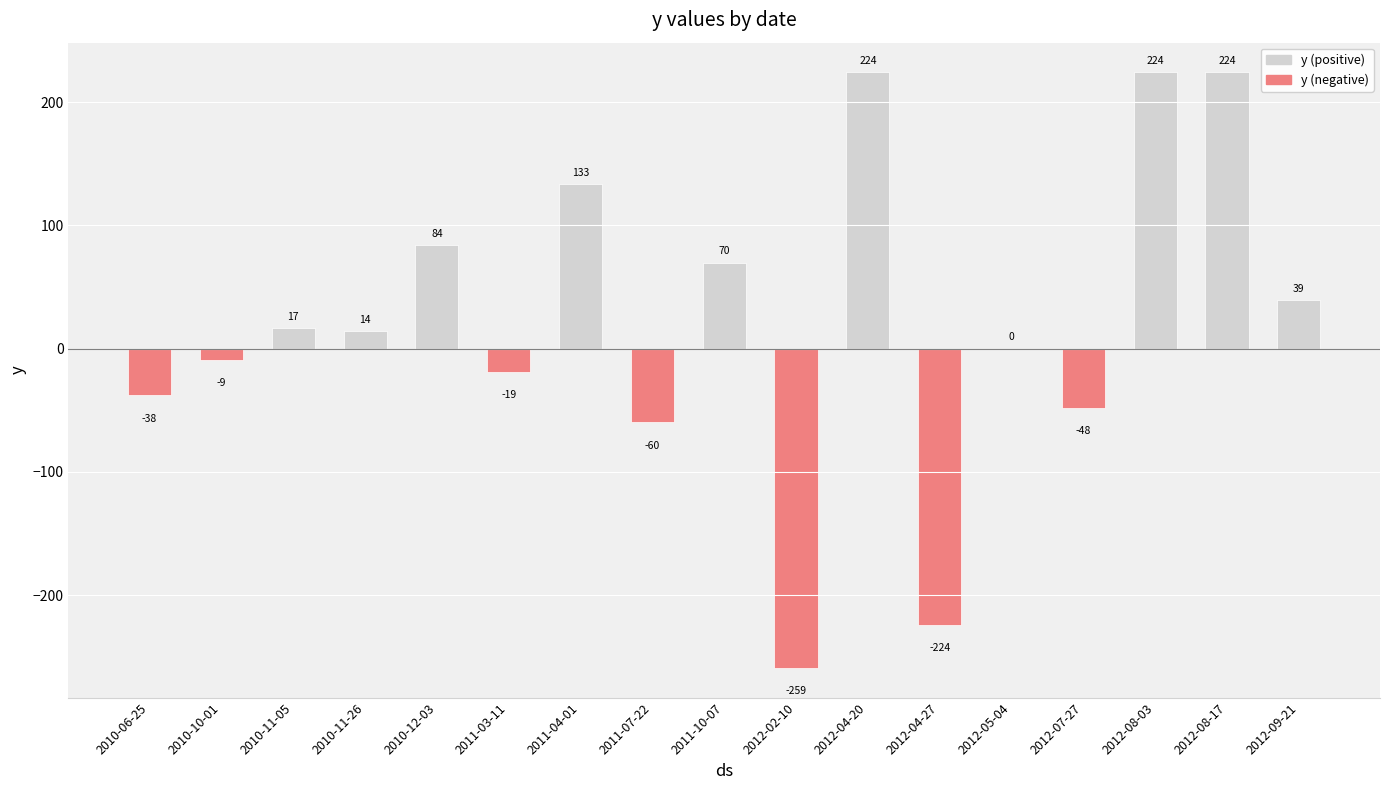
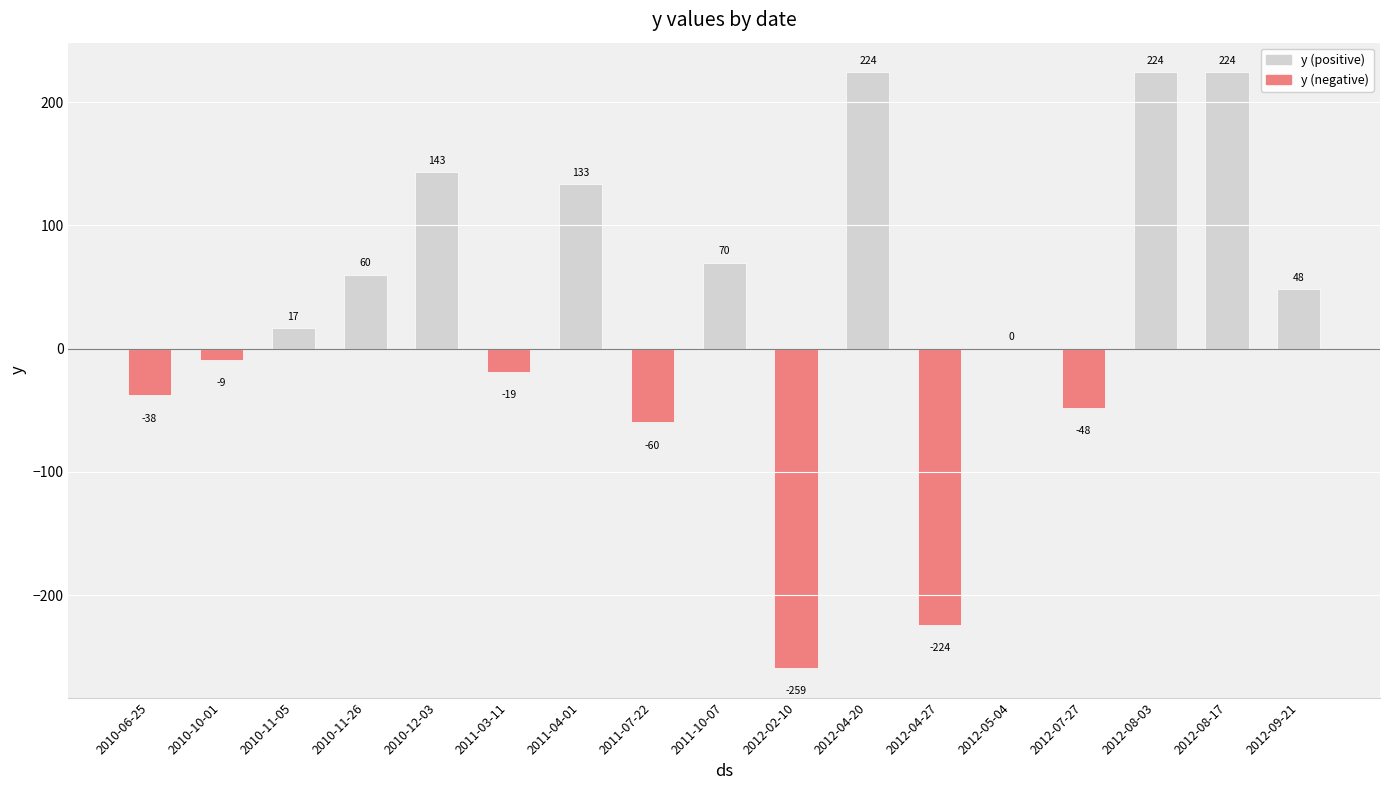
2010-11-26: 14 -> 60
2010-12-03: 84 -> 143
2012-09-21: 39 -> 48
